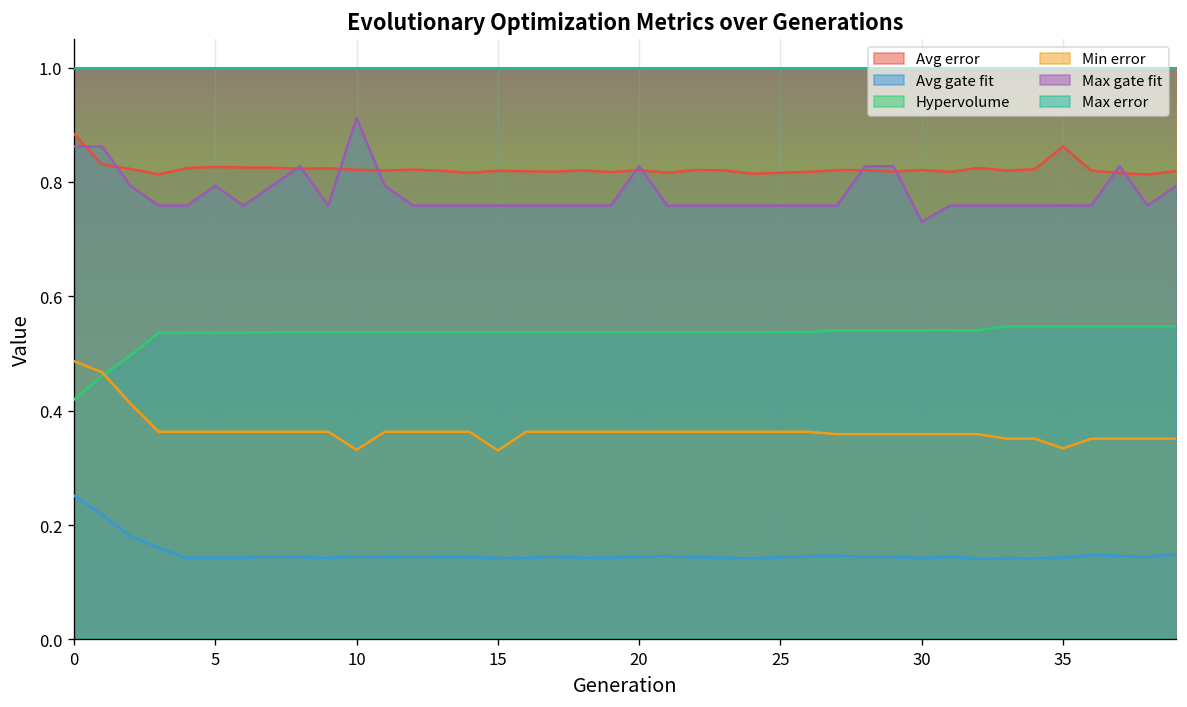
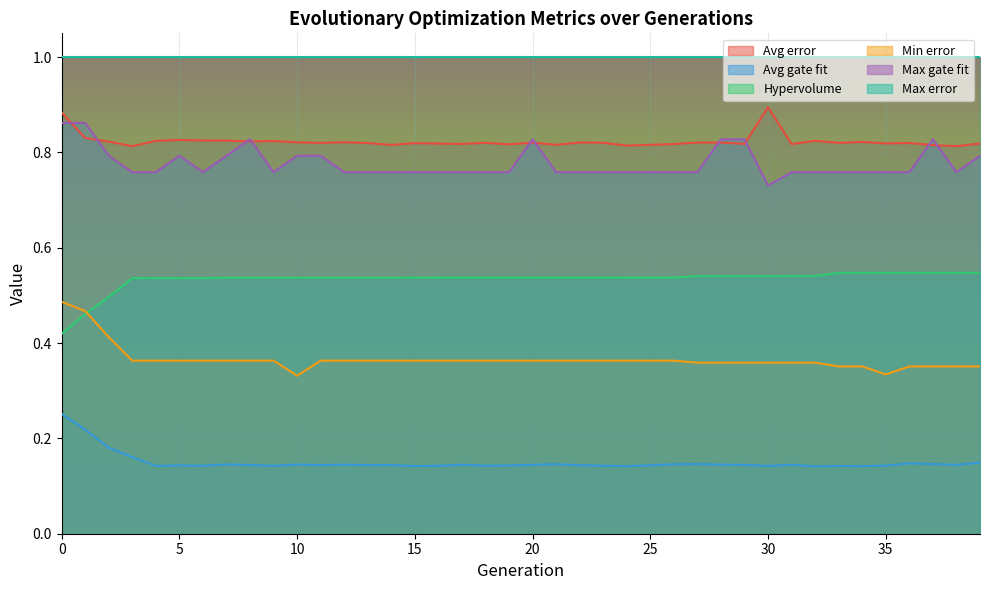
Max gate fit, 10: 0.91 -> 0.79
Min error, 15: 0.33 -> 0.36
Avg error, 30: 0.82 -> 0.89
Avg error, 35: 0.86 -> 0.82
